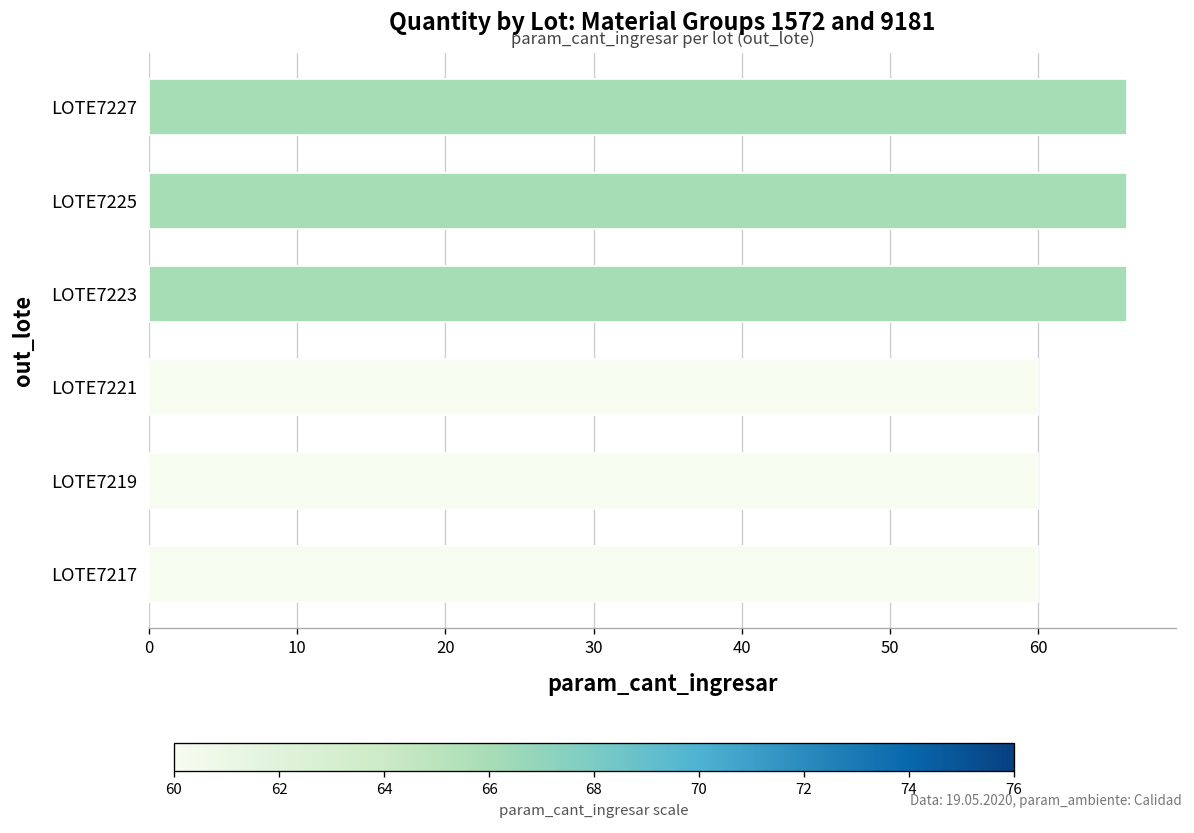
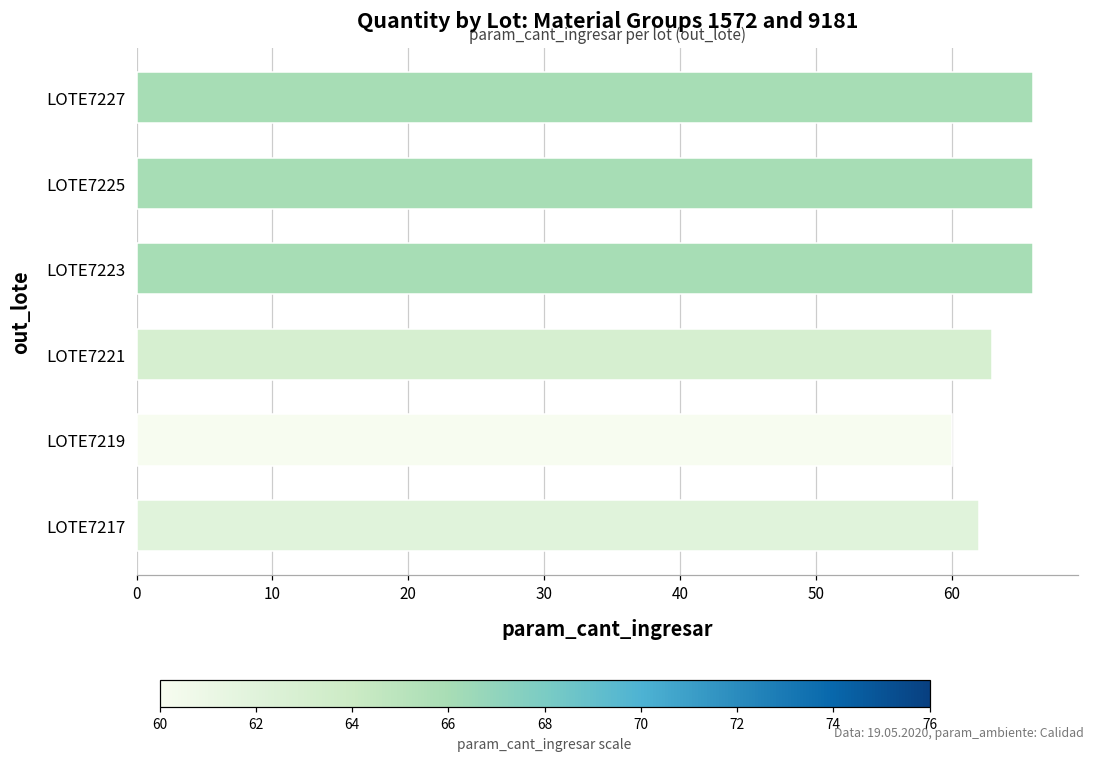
LOTE7221: 60 -> 63
LOTE7217: 60 -> 62
